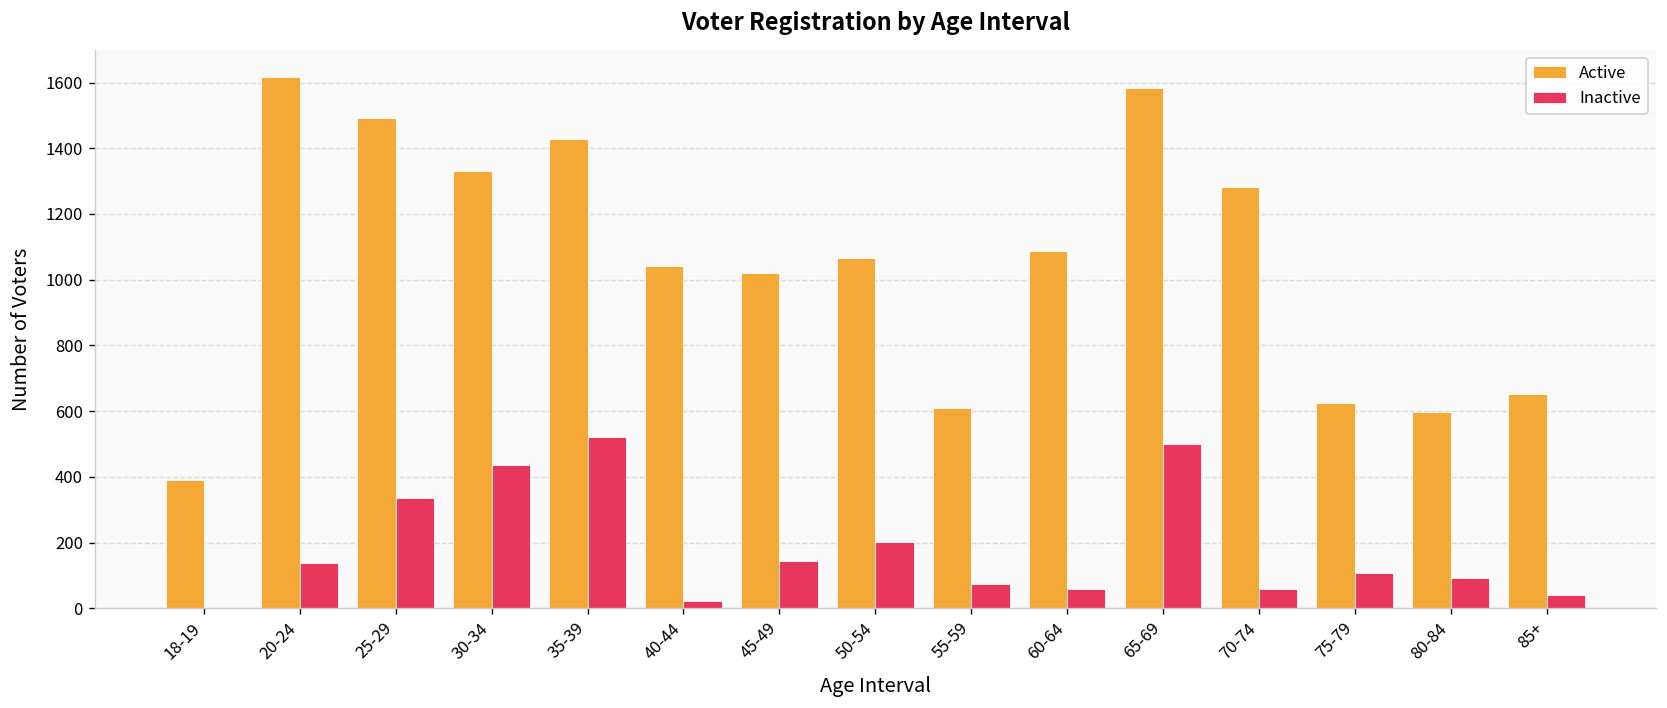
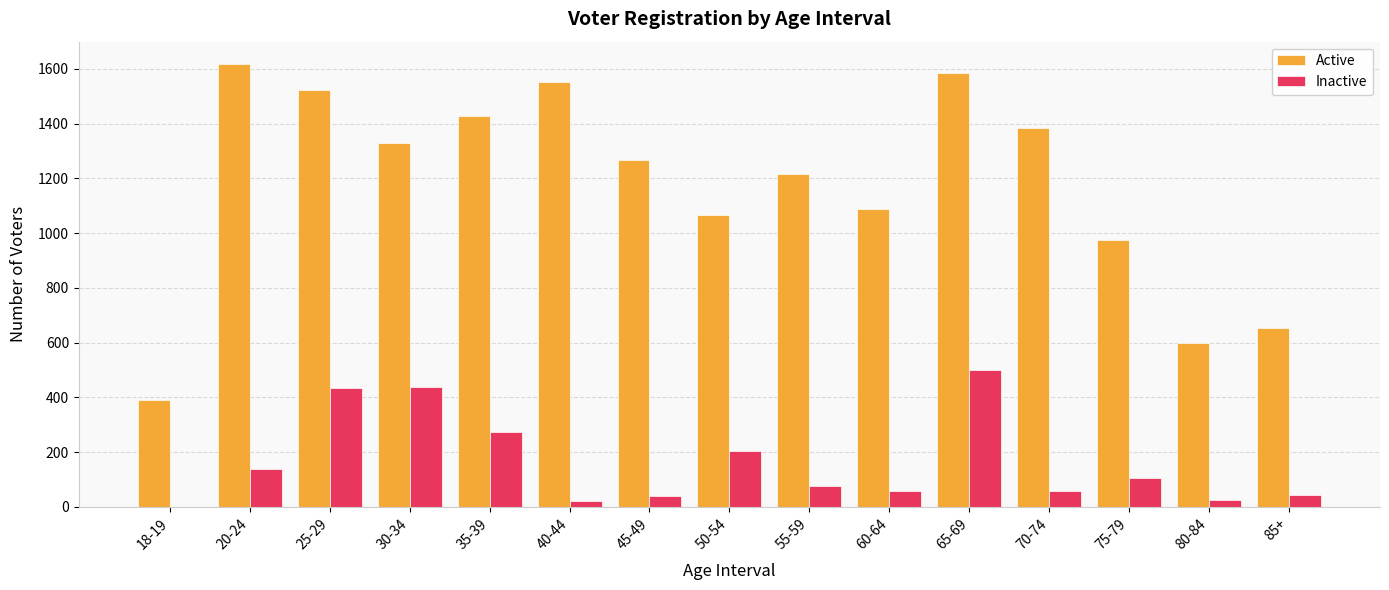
Active, 25-29: 1490 -> 1520
Inactive, 25-29: 340 -> 430
Inactive, 35-39: 520 -> 280
Active, 40-44: 1040 -> 1550
Active, 45-49: 1020 -> 1270
Inactive, 45-49: 140 -> 40
Active, 55-59: 610 -> 1220
Active, 70-74: 1280 -> 1380
Active, 75-79: 630 -> 980
Inactive, 80-84: 90 -> 30
